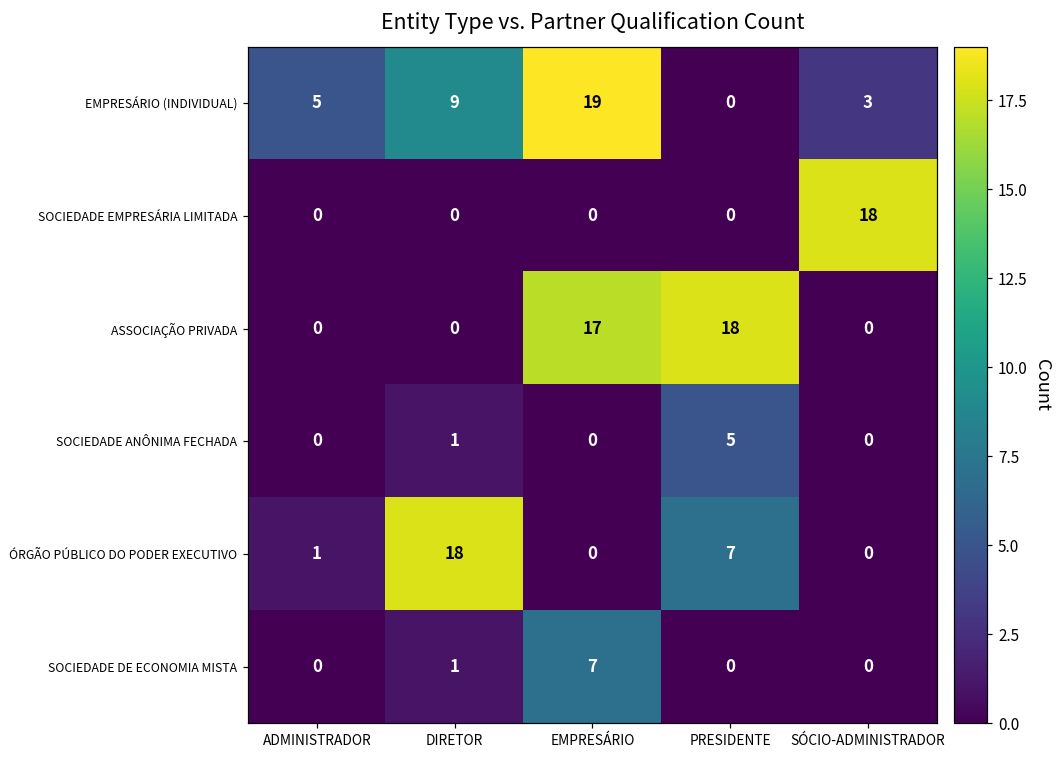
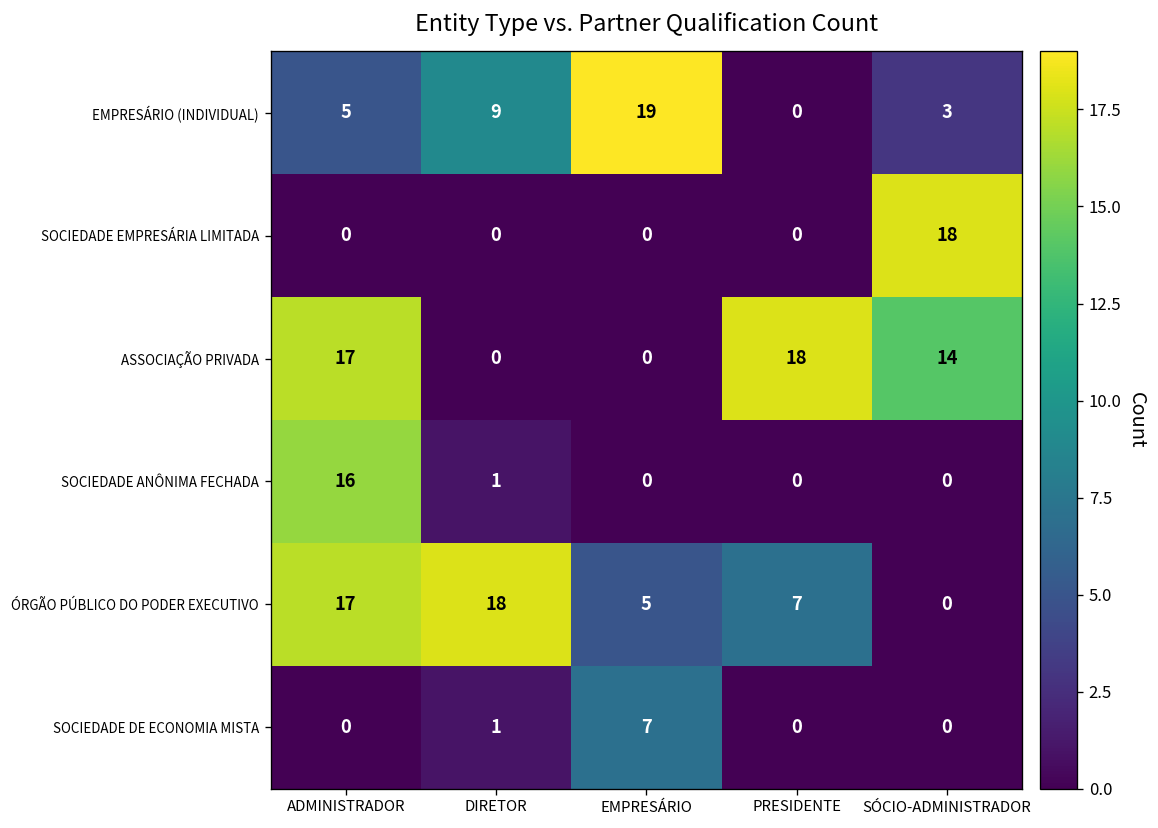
ASSOCIAÇÃO PRIVADA, ADMINISTRADOR: 0 -> 17
ASSOCIAÇÃO PRIVADA, EMPRESÁRIO: 17 -> 0
ASSOCIAÇÃO PRIVADA, SÓCIO-ADMINISTRADOR: 0 -> 14
SOCIEDADE ANÔNIMA FECHADA, ADMINISTRADOR: 0 -> 16
SOCIEDADE ANÔNIMA FECHADA, PRESIDENTE: 5 -> 0
ÓRGÃO PÚBLICO DO PODER EXECUTIVO, ADMINISTRADOR: 1 -> 17
ÓRGÃO PÚBLICO DO PODER EXECUTIVO, EMPRESÁRIO: 0 -> 5
